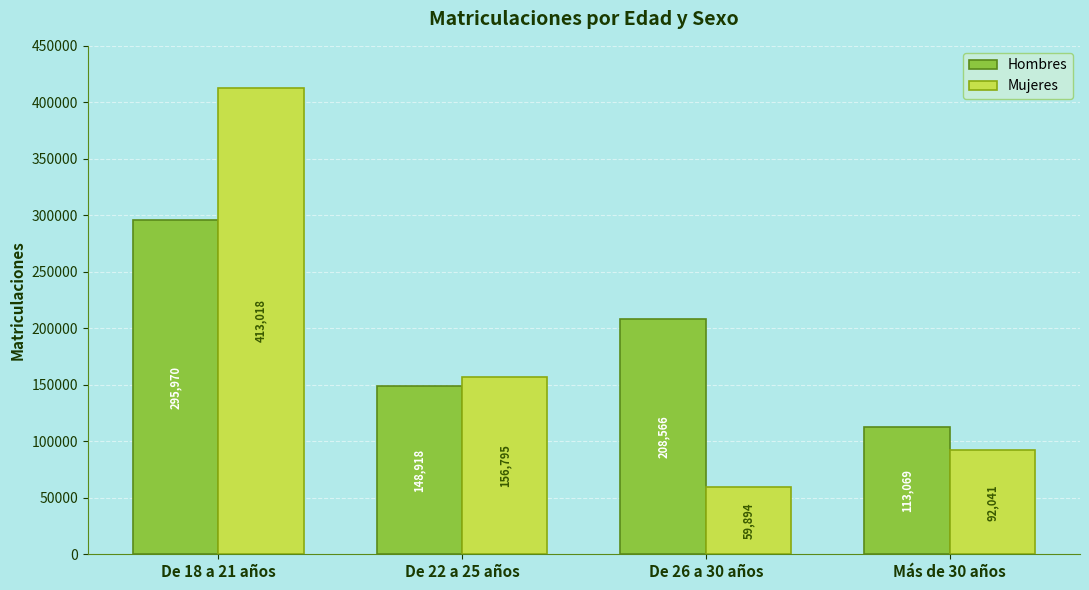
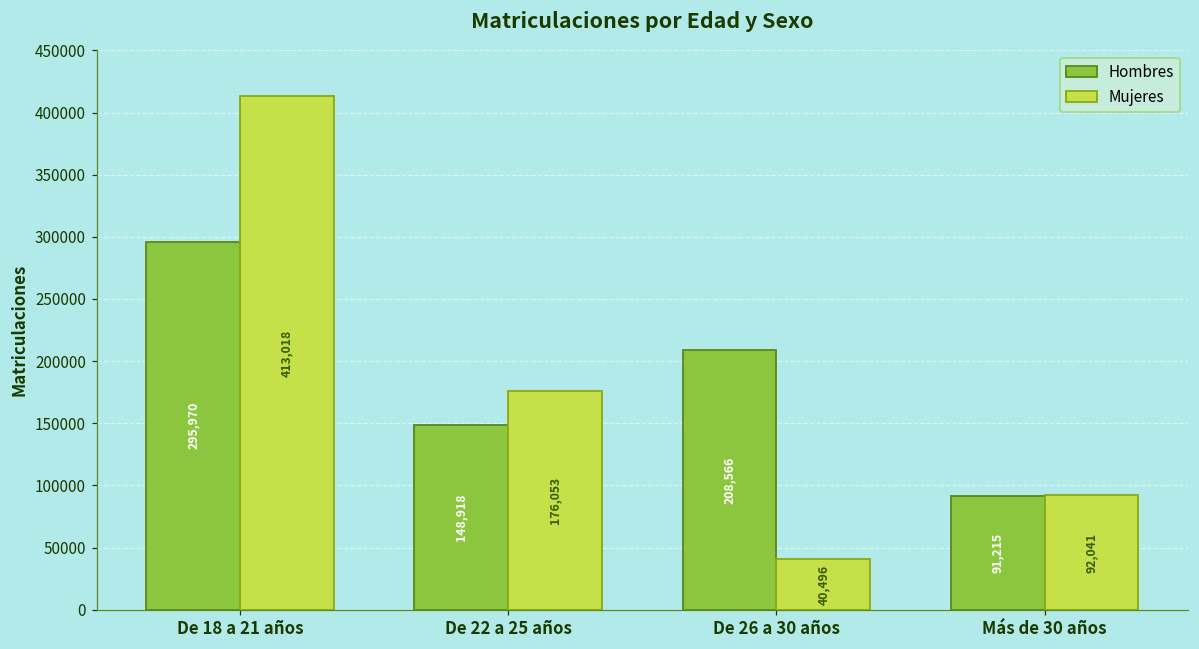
Mujeres, De 22 a 25 años: 156,795 -> 176,053
Mujeres, De 26 a 30 años: 59,894 -> 40,496
Hombres, Más de 30 años: 113,069 -> 91,215
